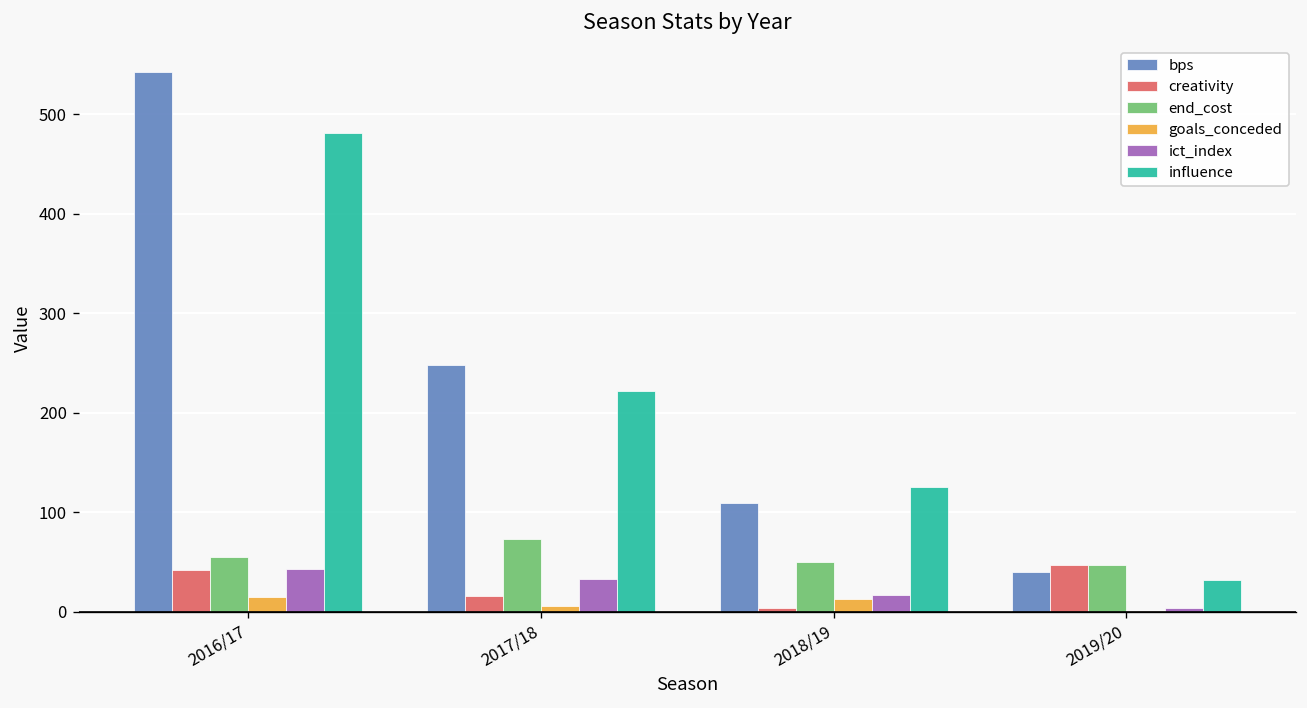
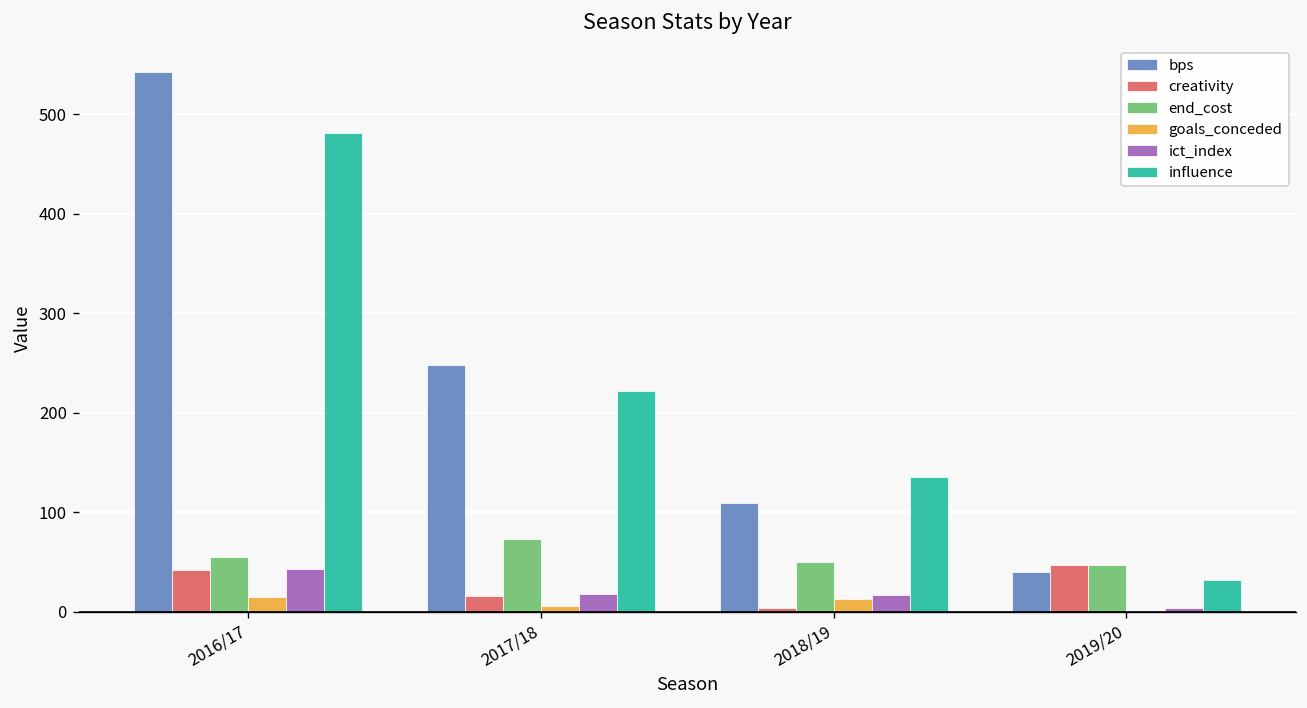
ict_index, 2017/18: 30 -> 20
influence, 2018/19: 130 -> 140
